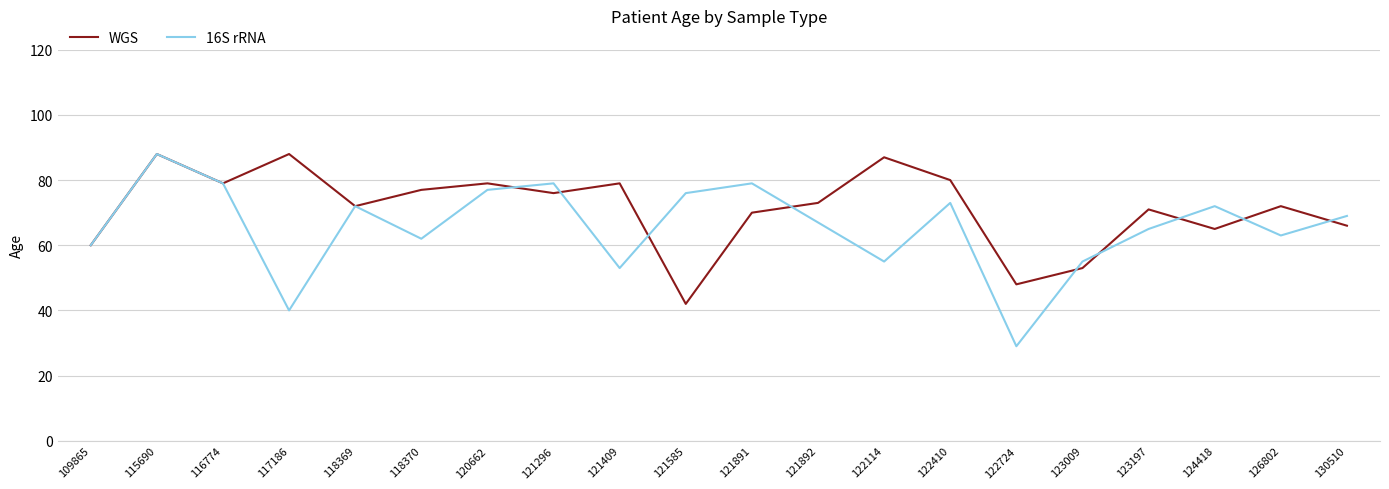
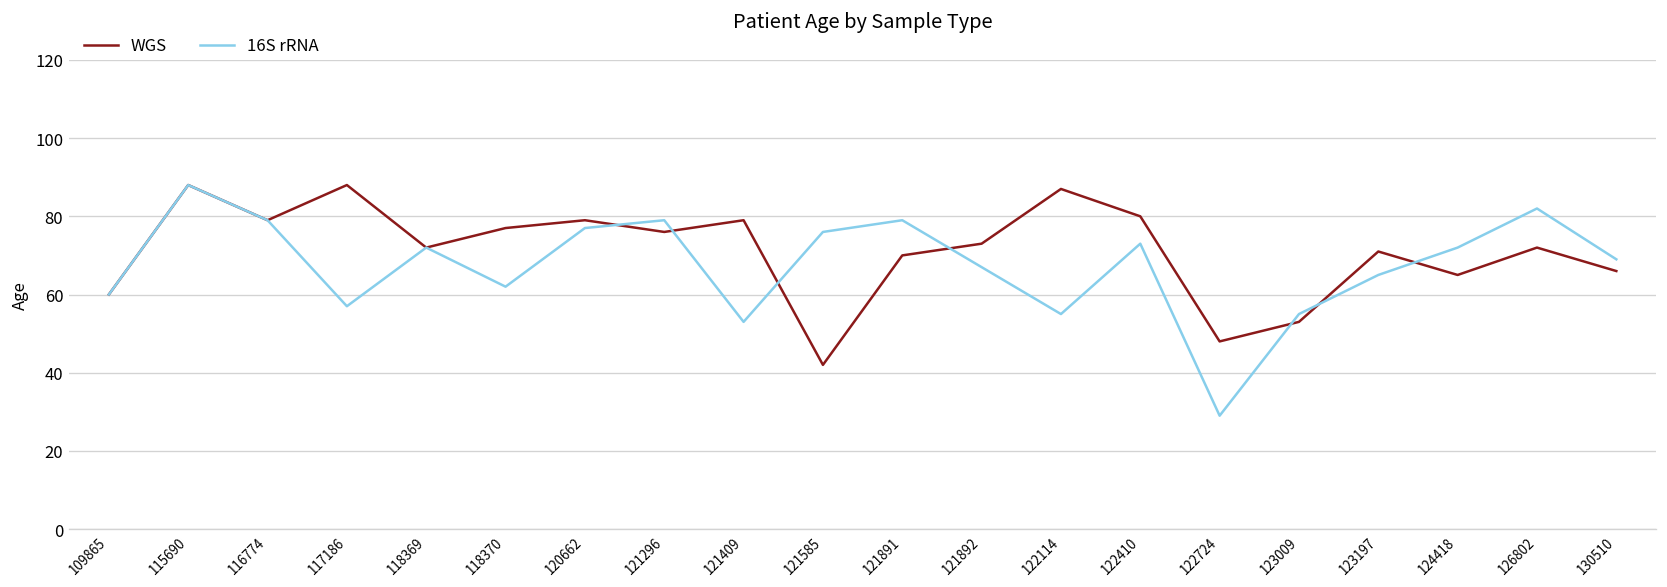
16S rRNA, 117186: 40 -> 57
16S rRNA, 126802: 63 -> 82
